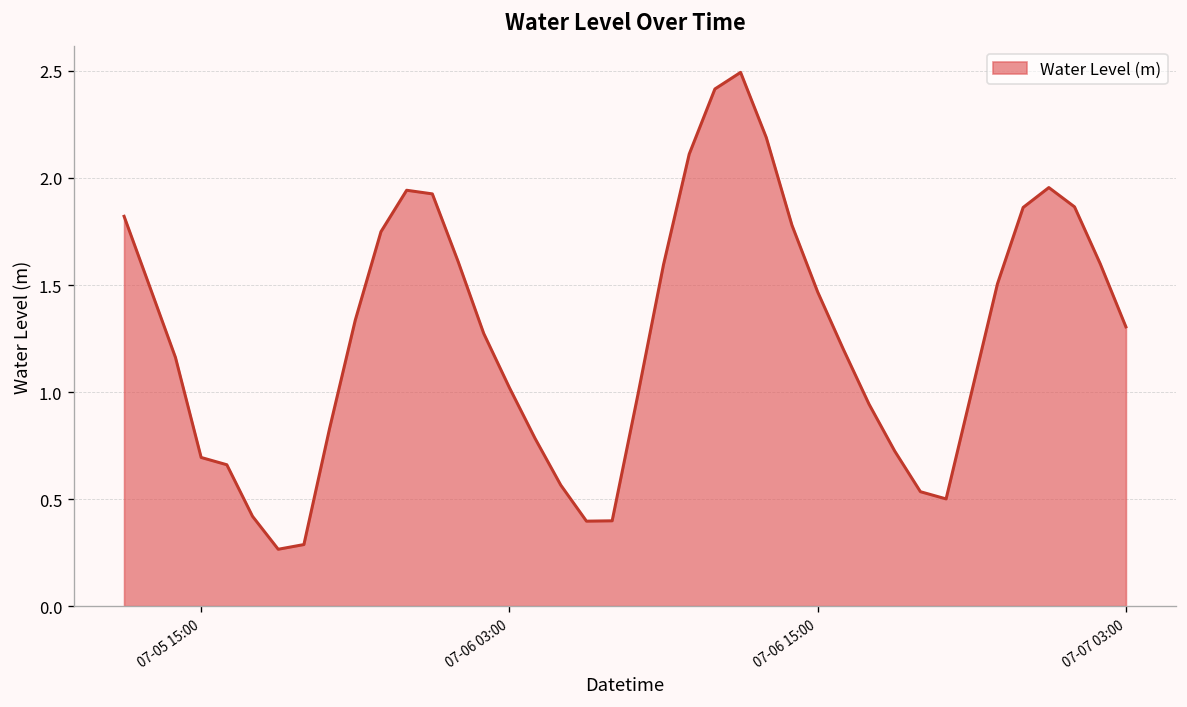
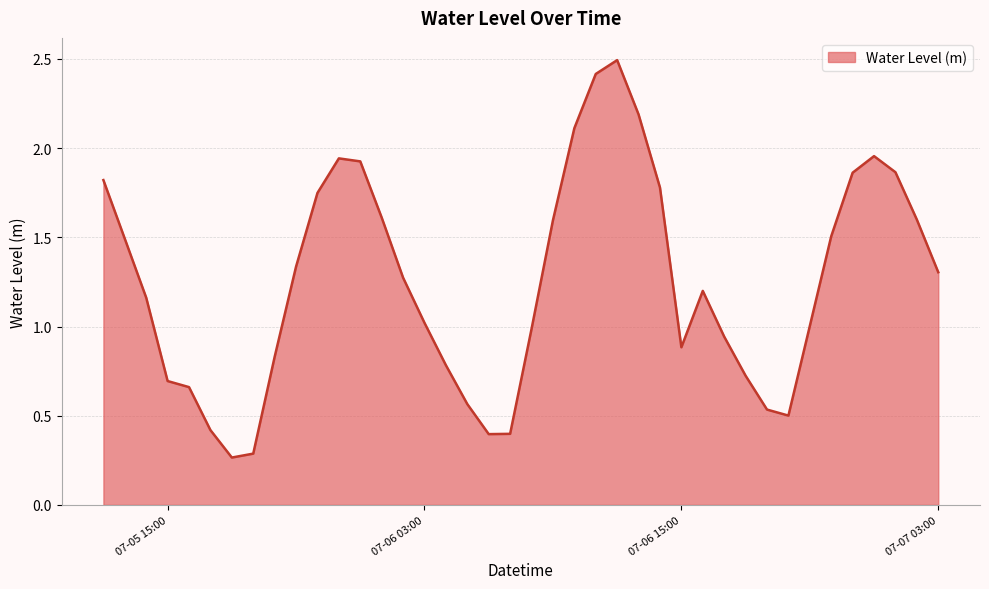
07-06 15:00: 1.47 -> 0.88
